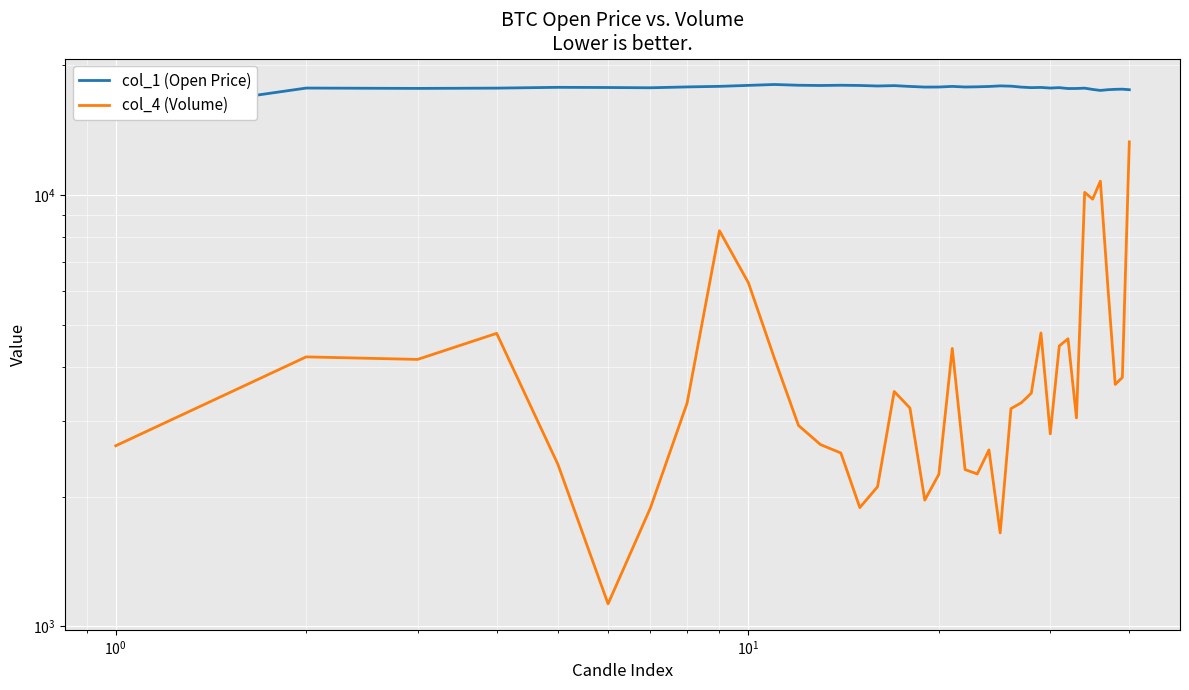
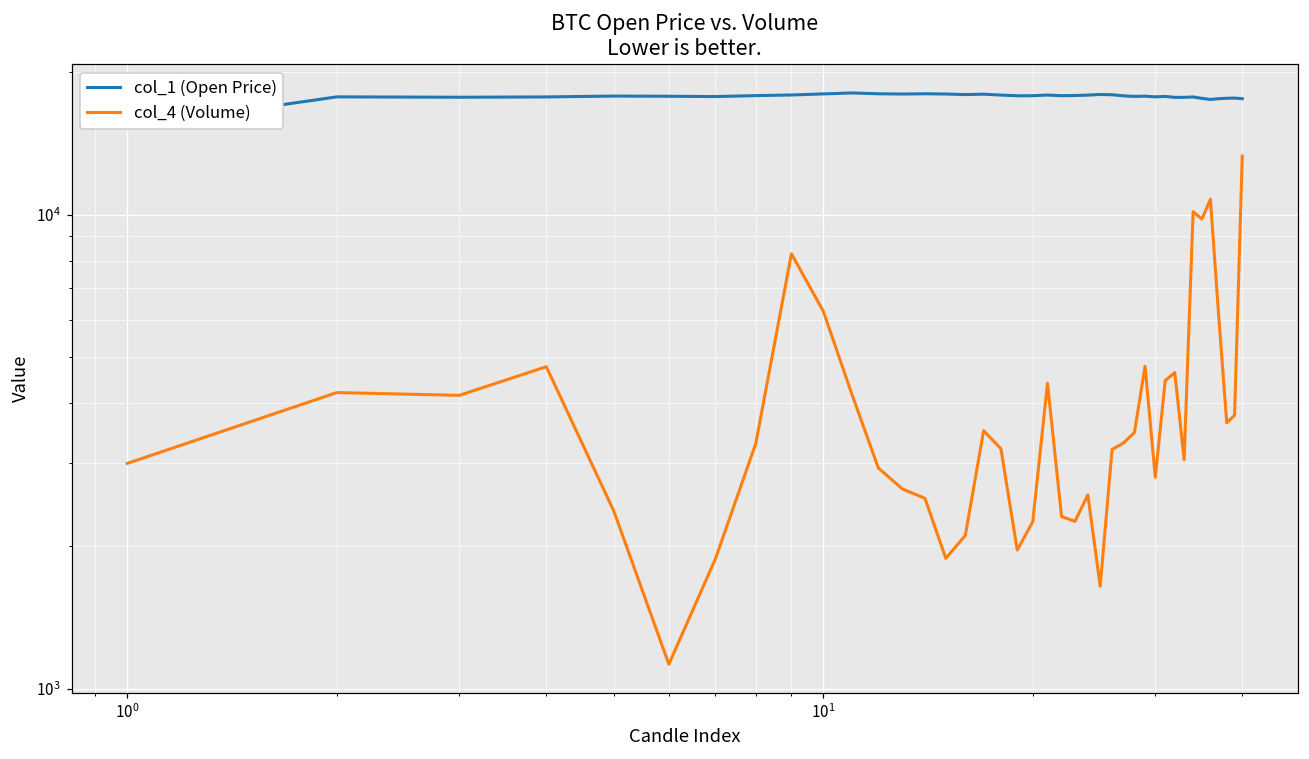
col_4 (Volume), 10^0: 2600 -> 3000
